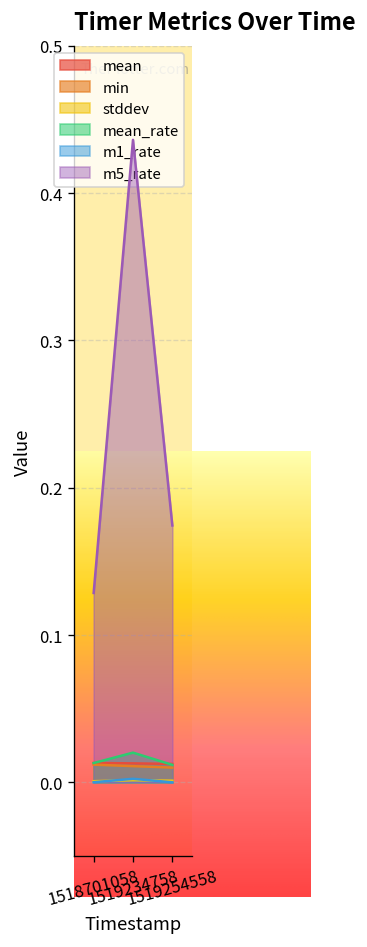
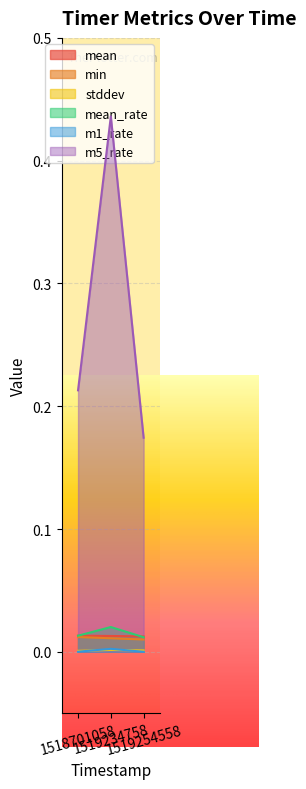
m5_rate, 1518701058: 0.129 -> 0.213
